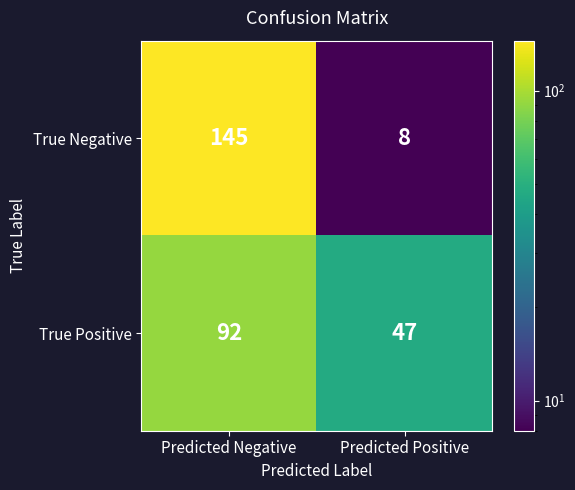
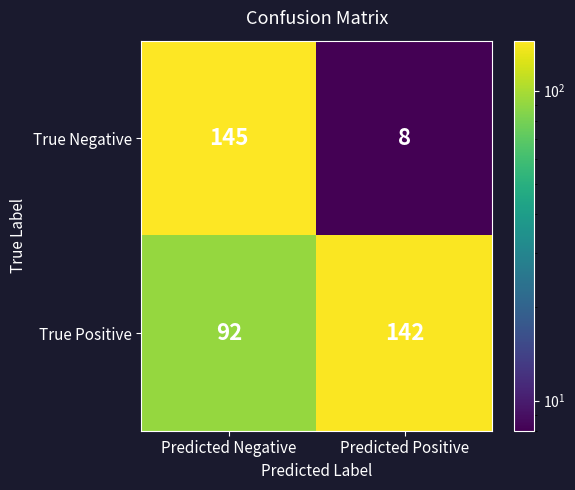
True Positive, Predicted Positive: 47 -> 142
